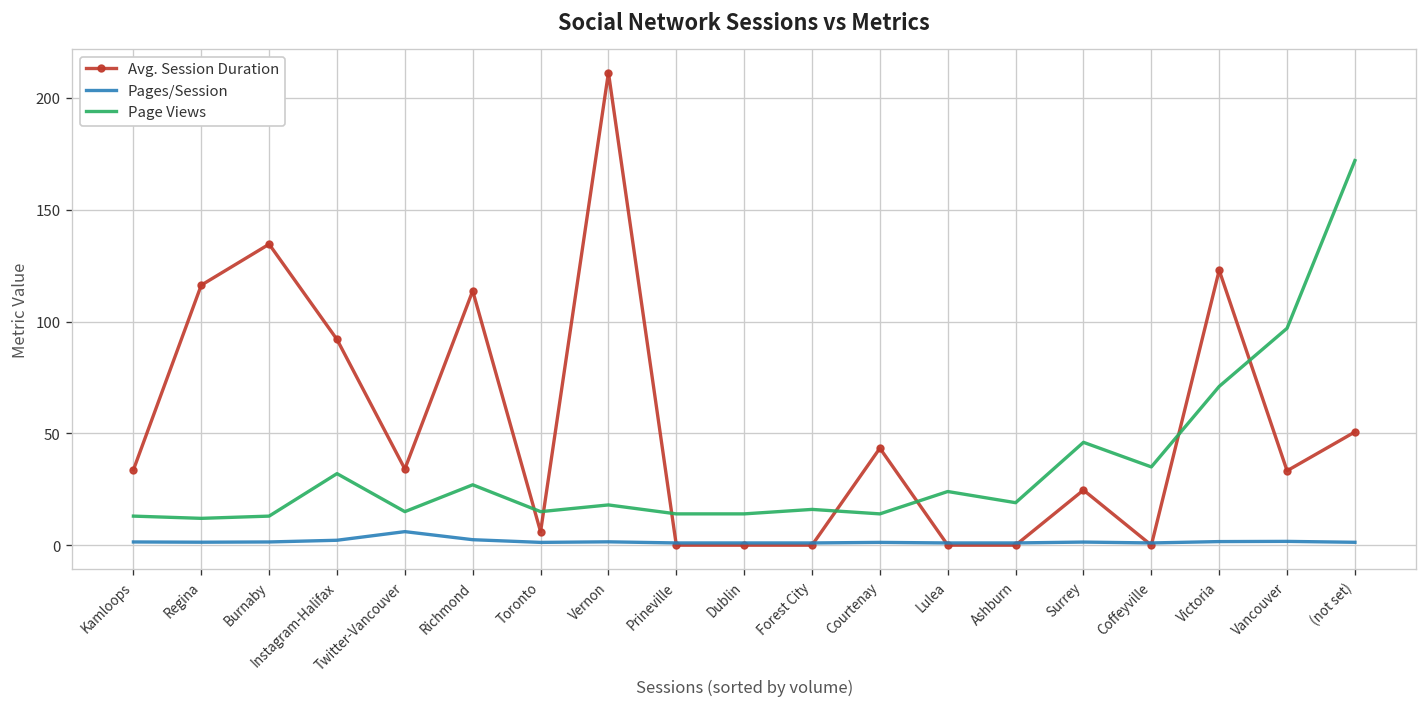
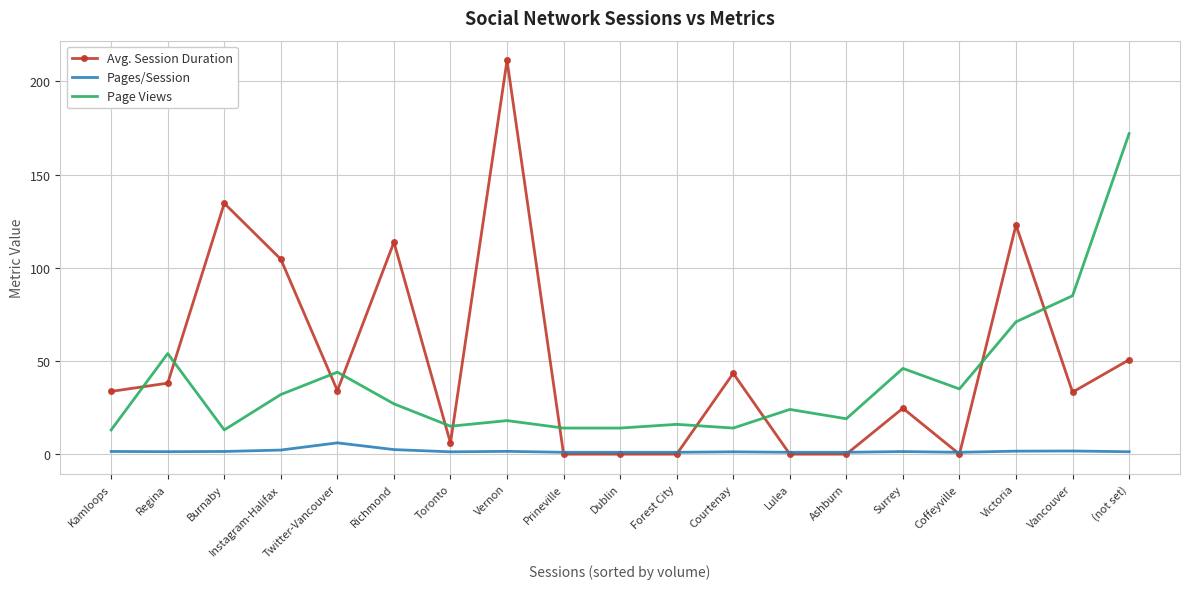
Avg. Session Duration, Regina: 116 -> 38
Page Views, Regina: 12 -> 54
Avg. Session Duration, Instagram-Halifax: 92 -> 105
Page Views, Twitter-Vancouver: 15 -> 44
Page Views, Vancouver: 97 -> 85
